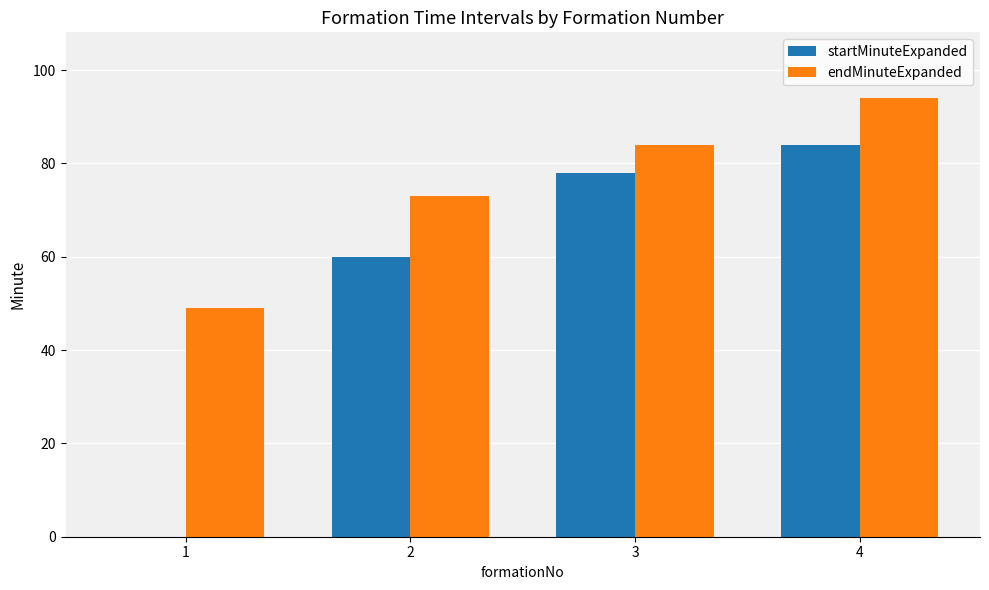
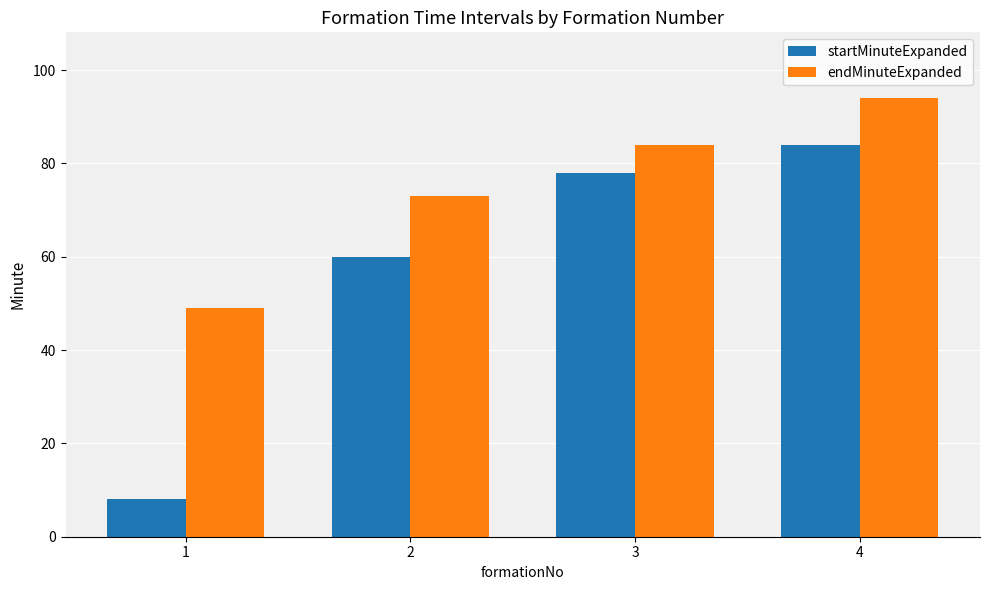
startMinuteExpanded, 1: 0 -> 8
